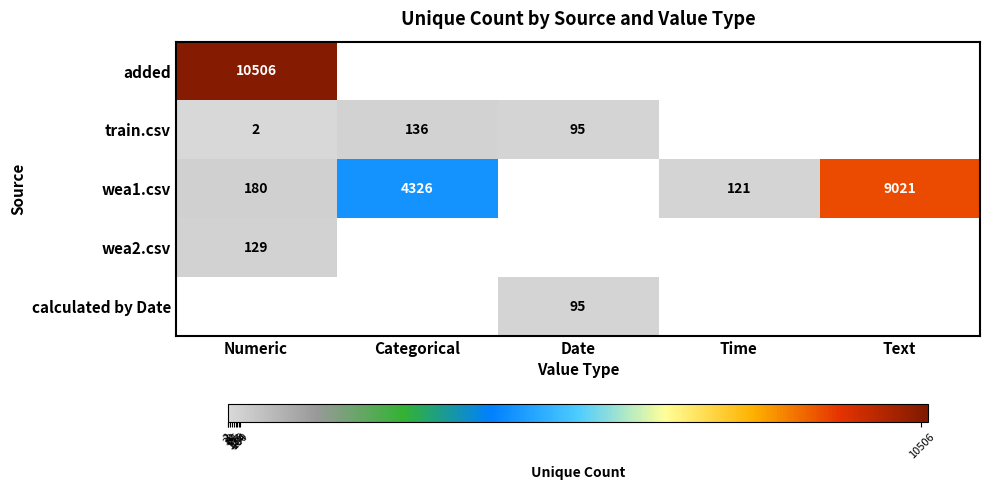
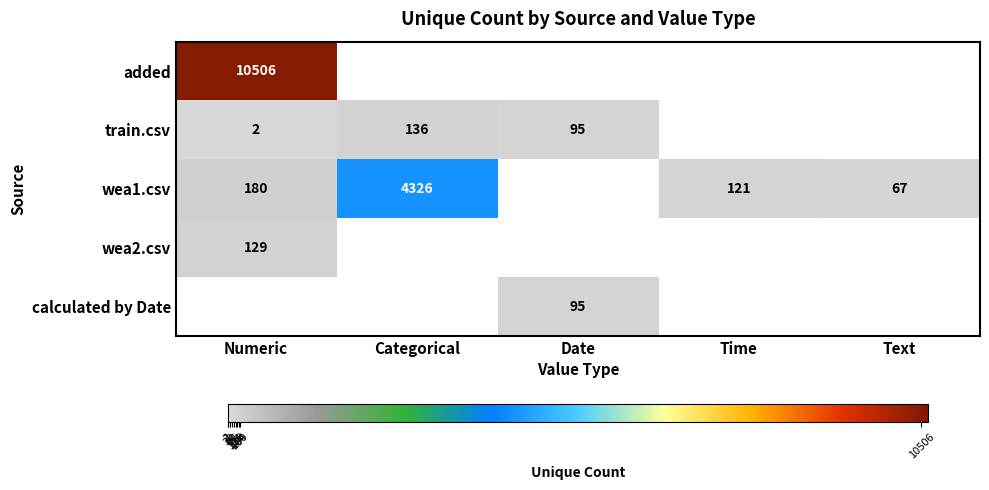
wea1.csv, Text: 9021 -> 67
